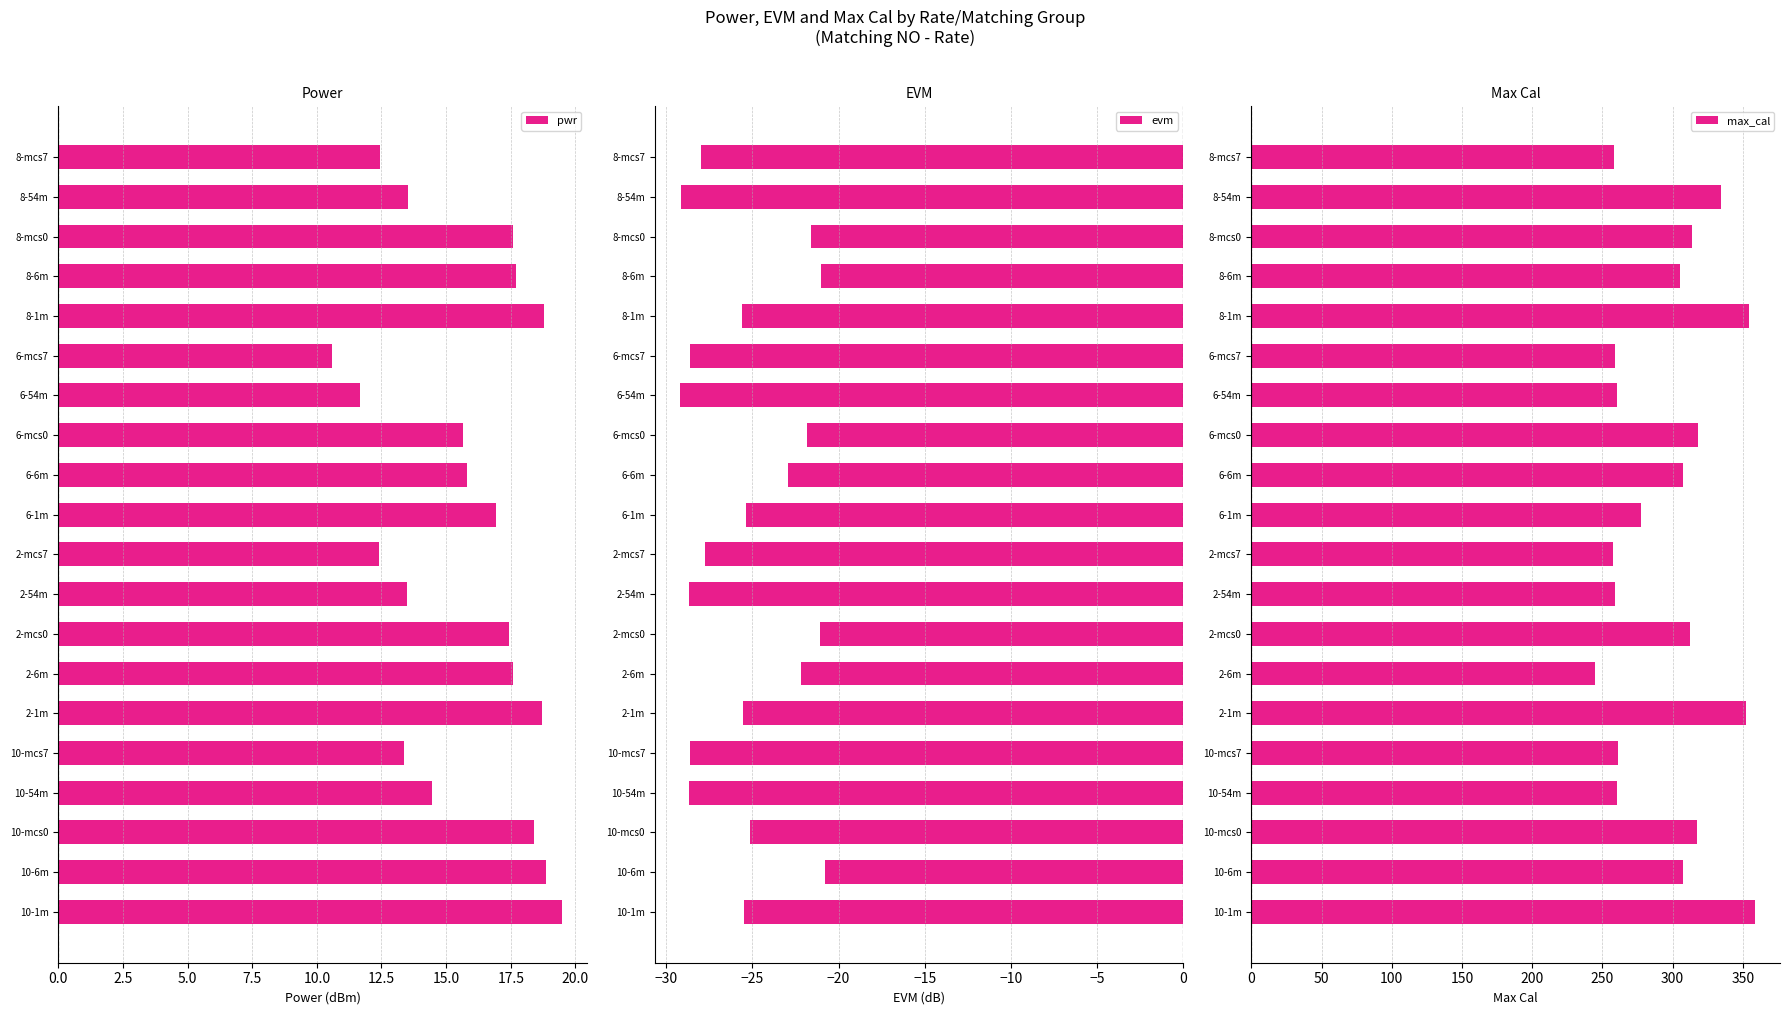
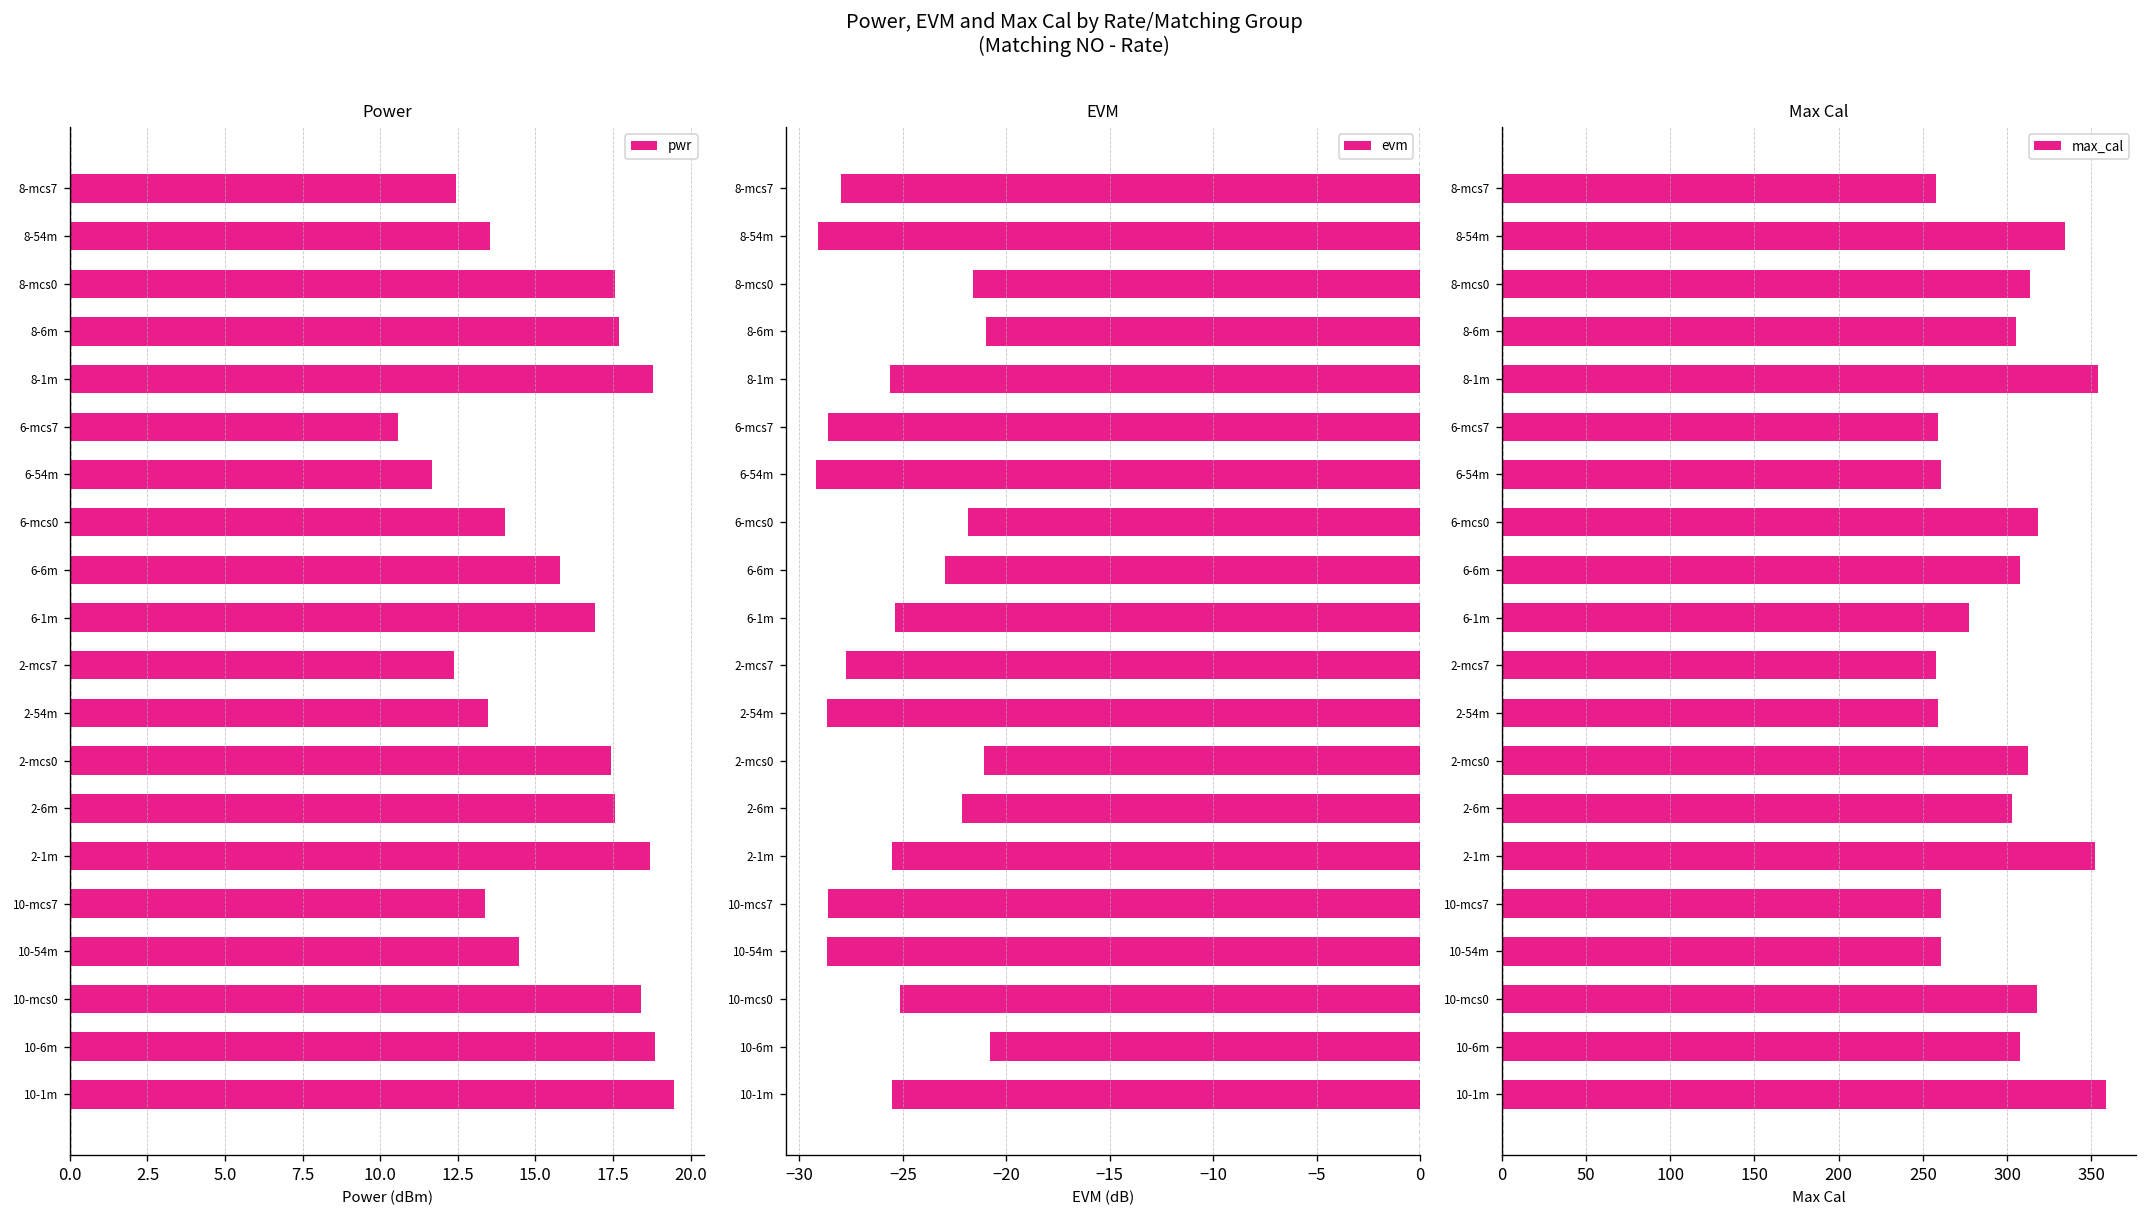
Power, 6-mcs0: 15.7 -> 14.0
Max Cal, 2-6m: 245 -> 303
